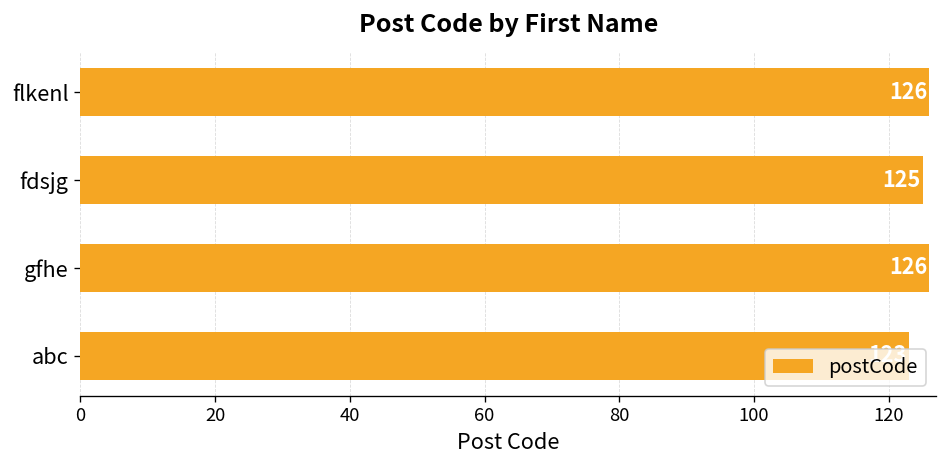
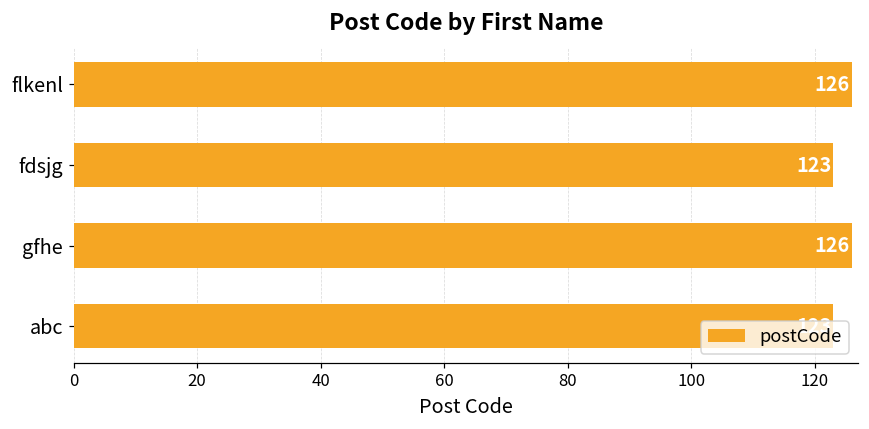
fdsjg: 125 -> 123
